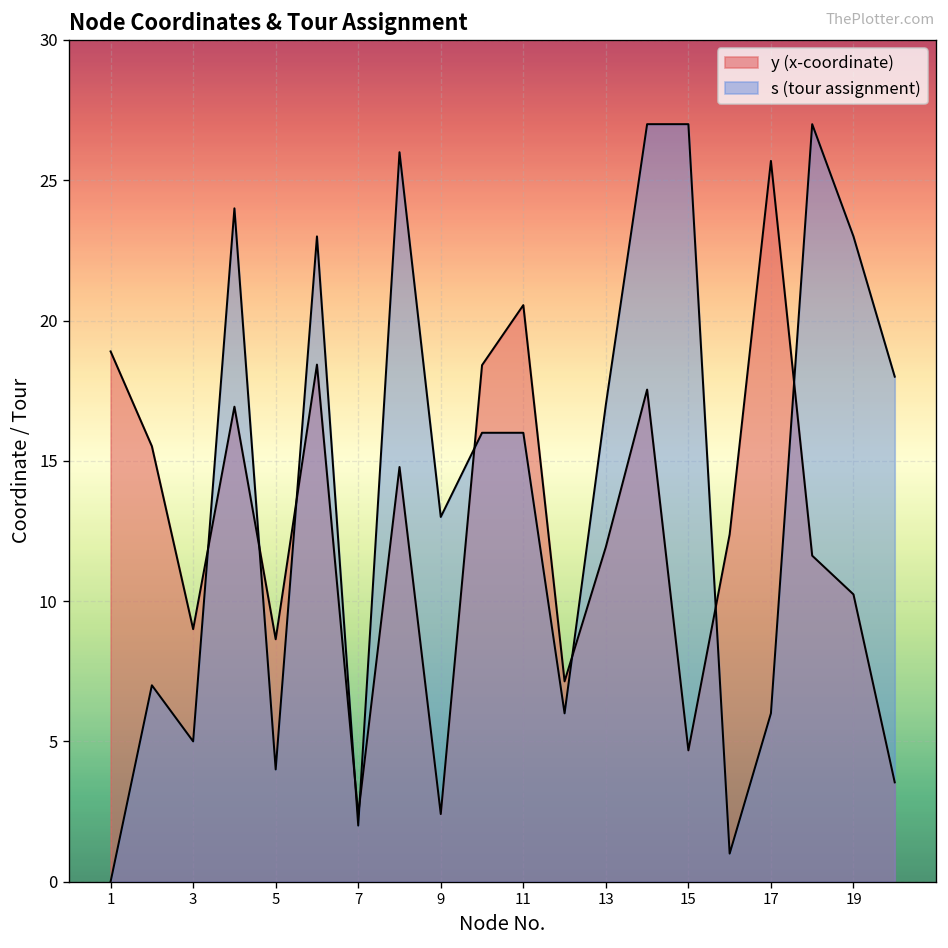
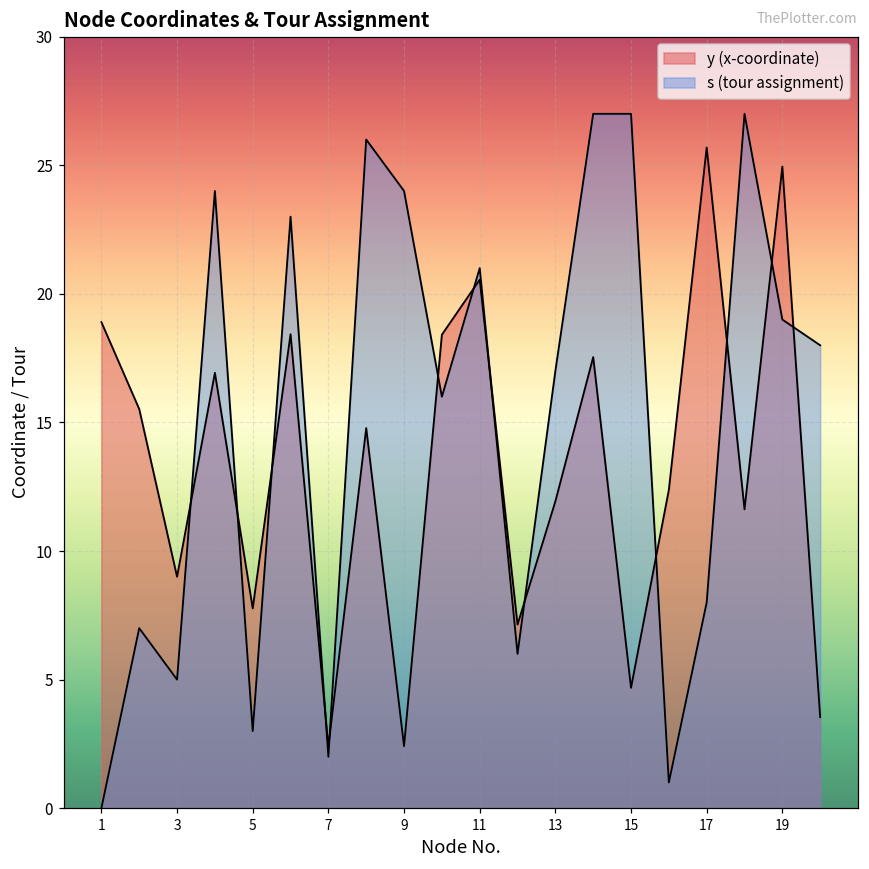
y (x-coordinate), 5: 8.6 -> 7.8
s (tour assignment), 5: 4 -> 3
s (tour assignment), 9: 13 -> 24
s (tour assignment), 11: 16 -> 21
s (tour assignment), 17: 6 -> 8
y (x-coordinate), 19: 10.2 -> 25.0
s (tour assignment), 19: 23 -> 19
